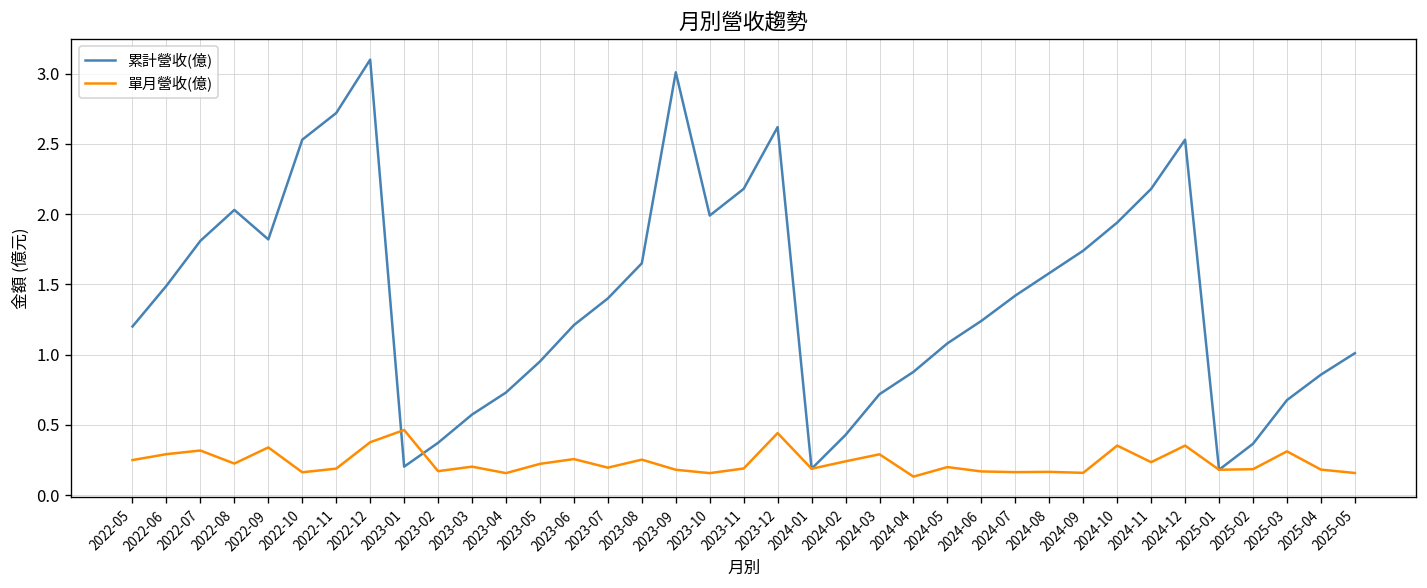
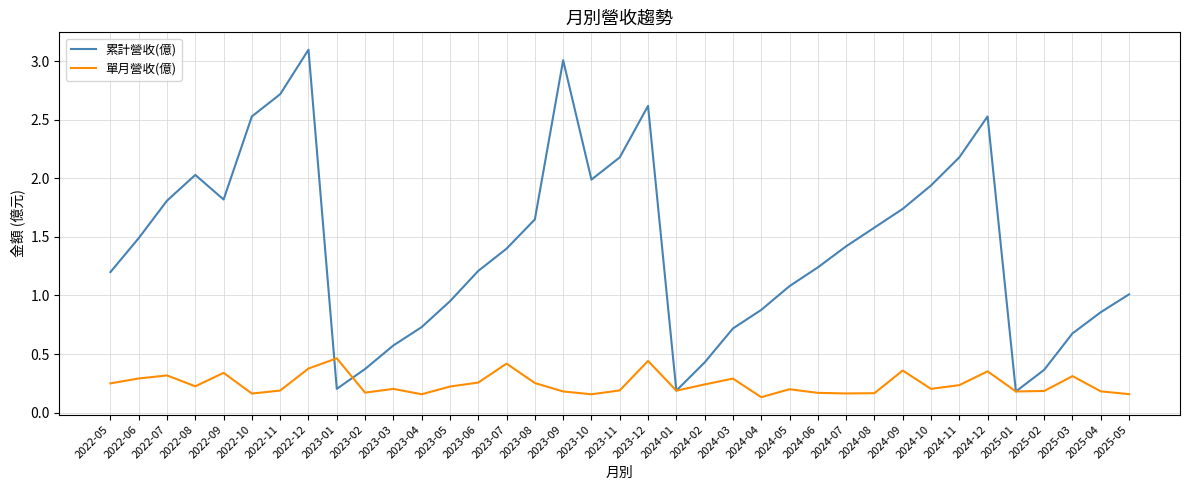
單月營收(億), 2023-07: 0.20 -> 0.42
單月營收(億), 2024-09: 0.16 -> 0.36
單月營收(億), 2024-10: 0.35 -> 0.20
